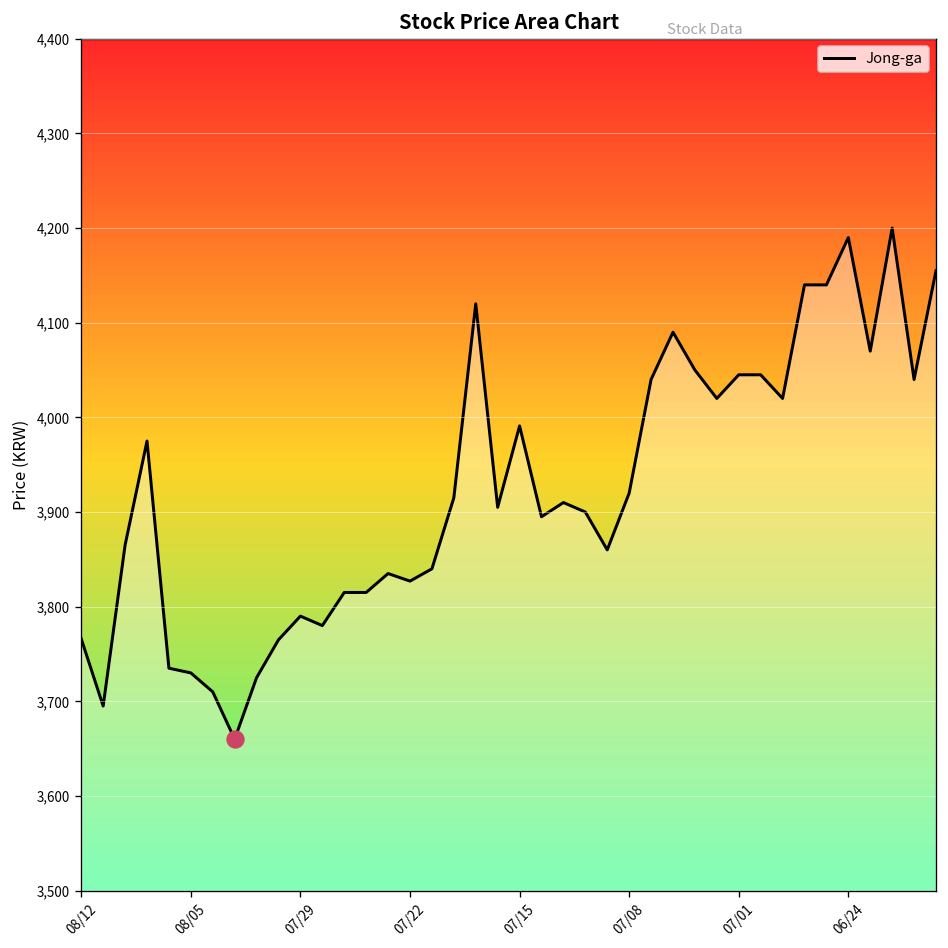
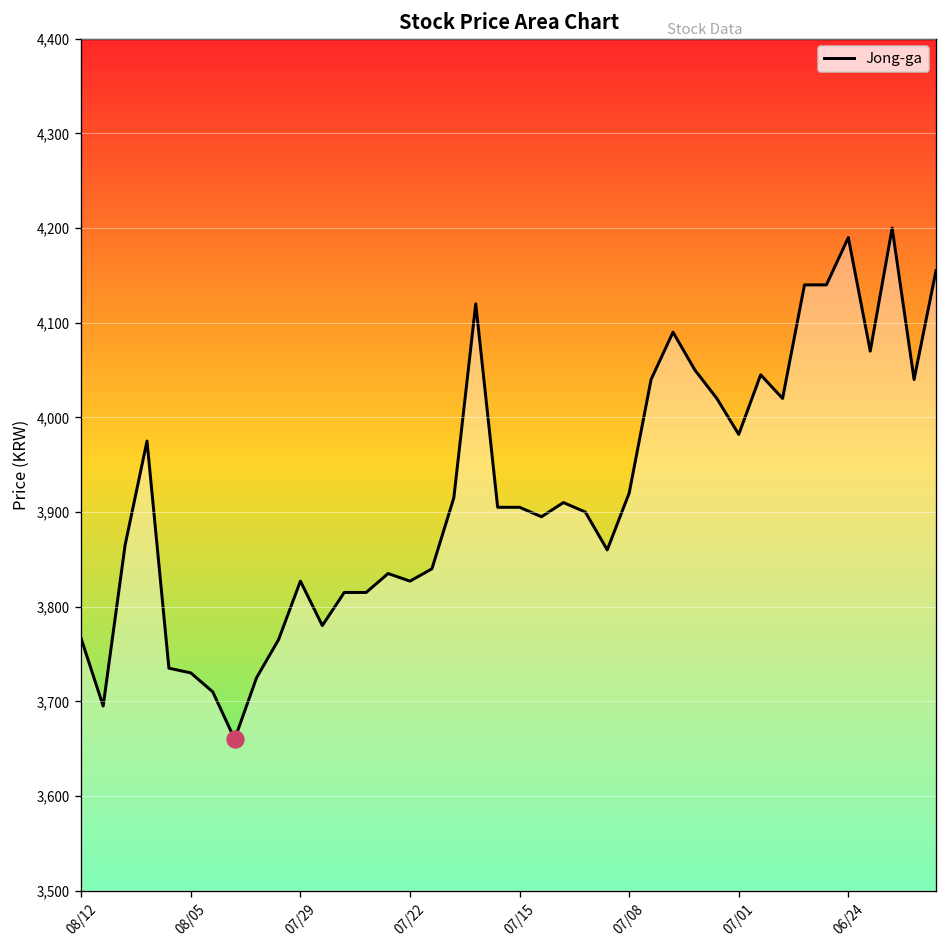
Jong-ga, 07/29: 3,790 -> 3,830
Jong-ga, 07/15: 3,990 -> 3,910
Jong-ga, 07/01: 4,050 -> 3,980
